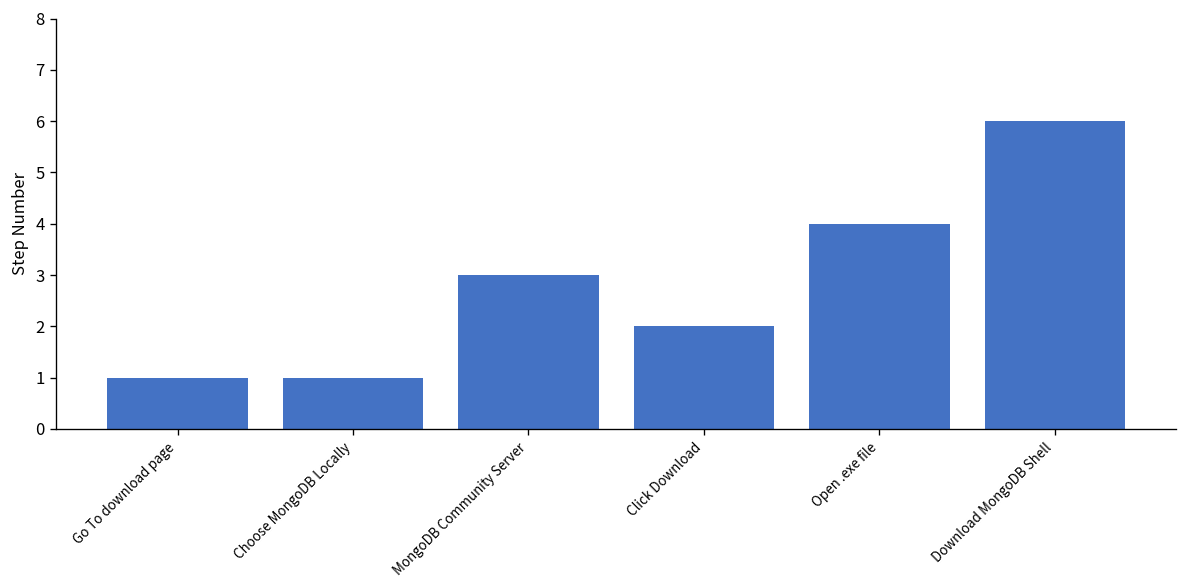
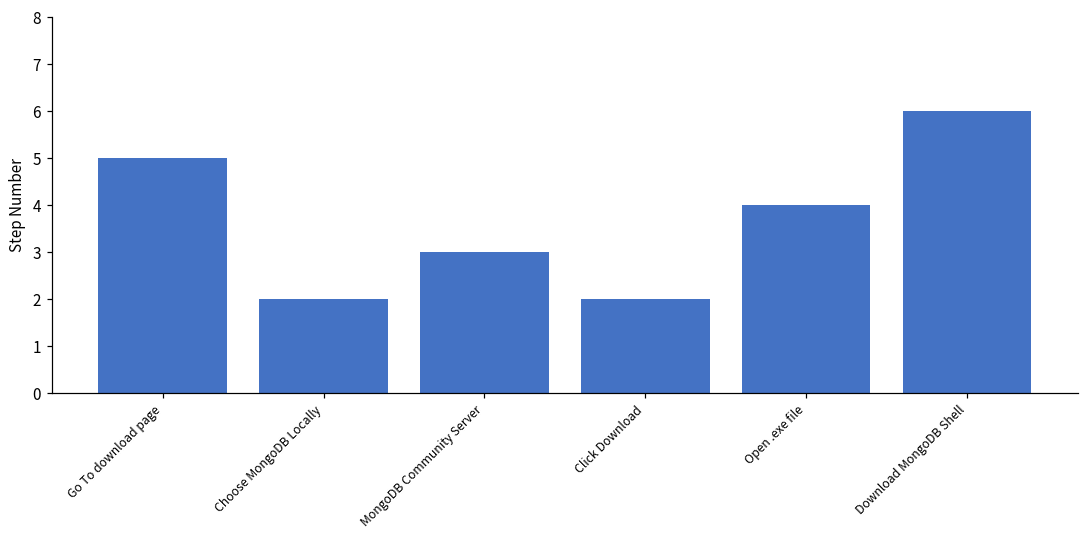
Go To download page: 1 -> 5
Choose MongoDB Locally: 1 -> 2
